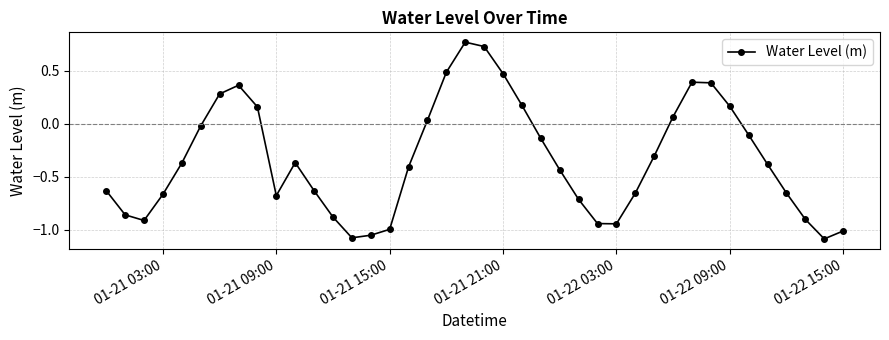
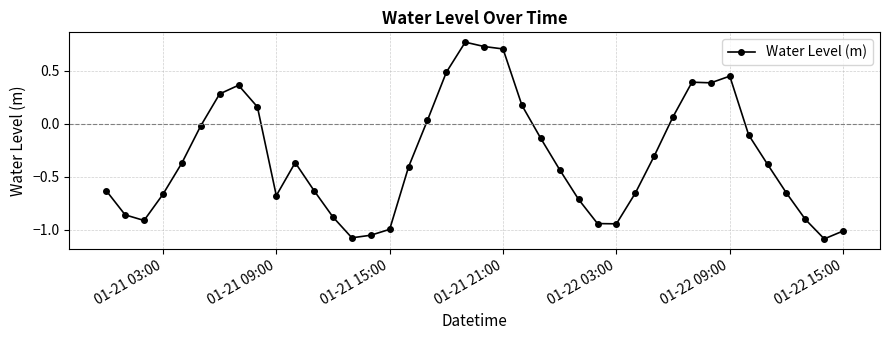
01-21 21:00: 0.47 -> 0.70
01-22 09:00: 0.17 -> 0.45
